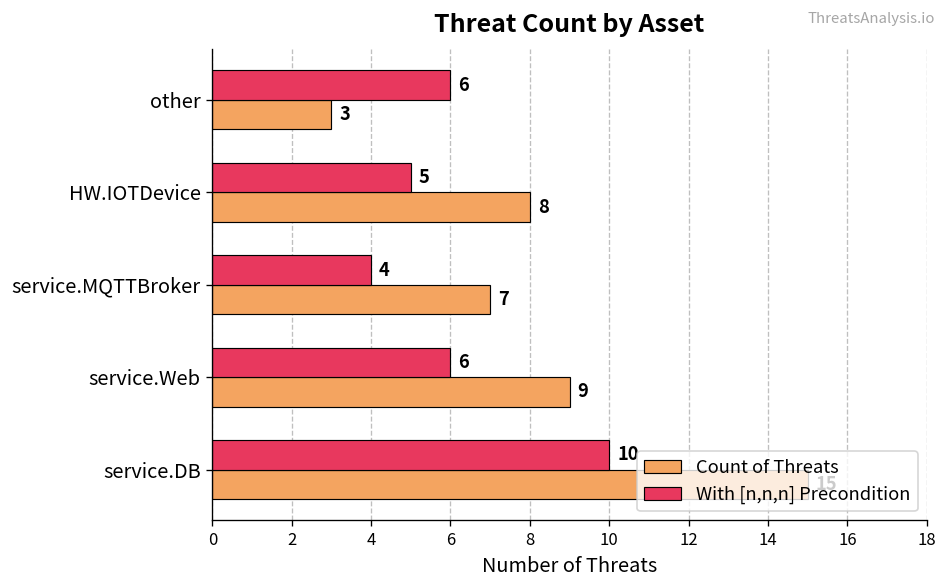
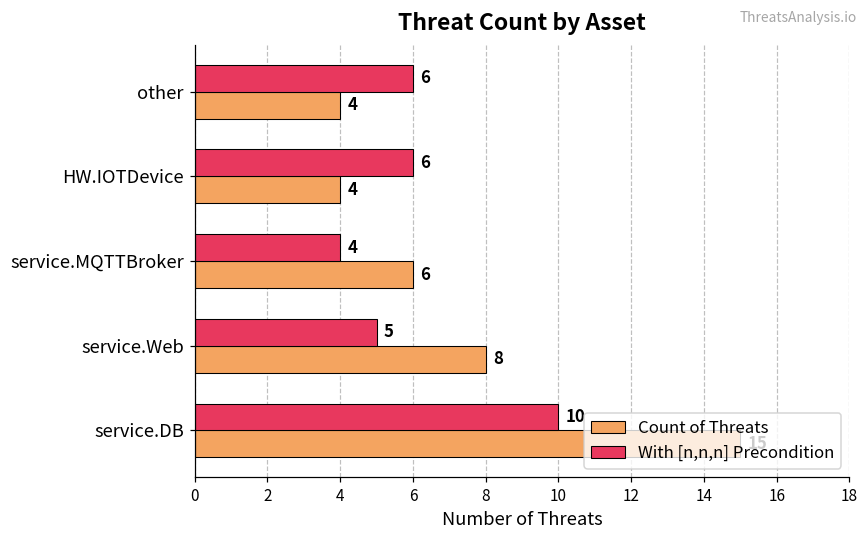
Count of Threats, other: 3 -> 4
With [n,n,n] Precondition, HW.IOTDevice: 5 -> 6
Count of Threats, HW.IOTDevice: 8 -> 4
Count of Threats, service.MQTTBroker: 7 -> 6
With [n,n,n] Precondition, service.Web: 6 -> 5
Count of Threats, service.Web: 9 -> 8
